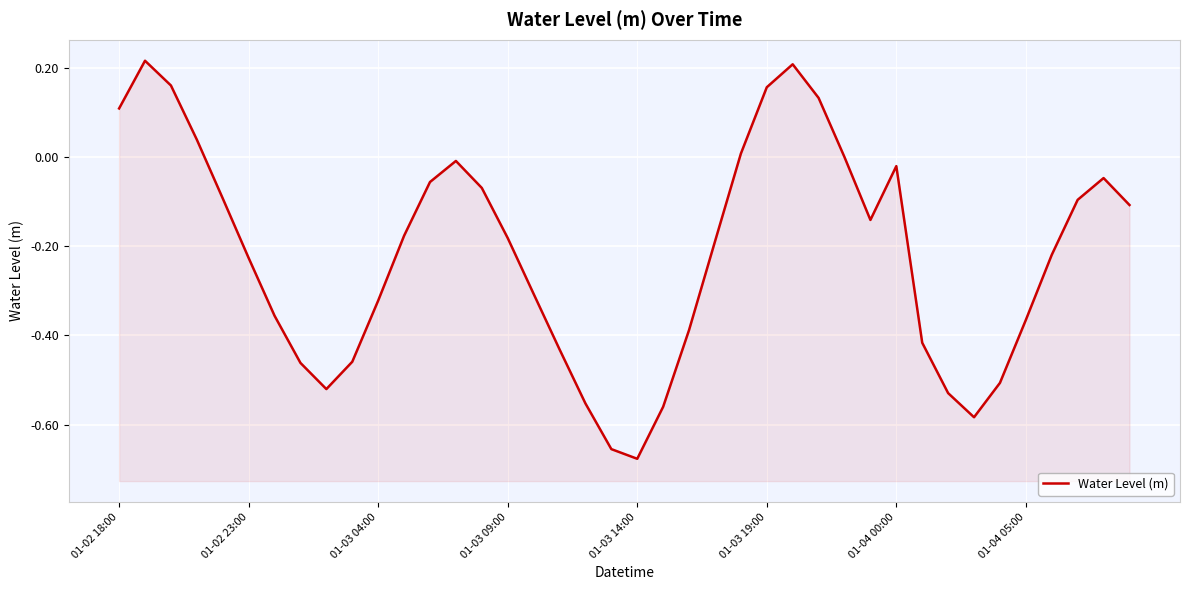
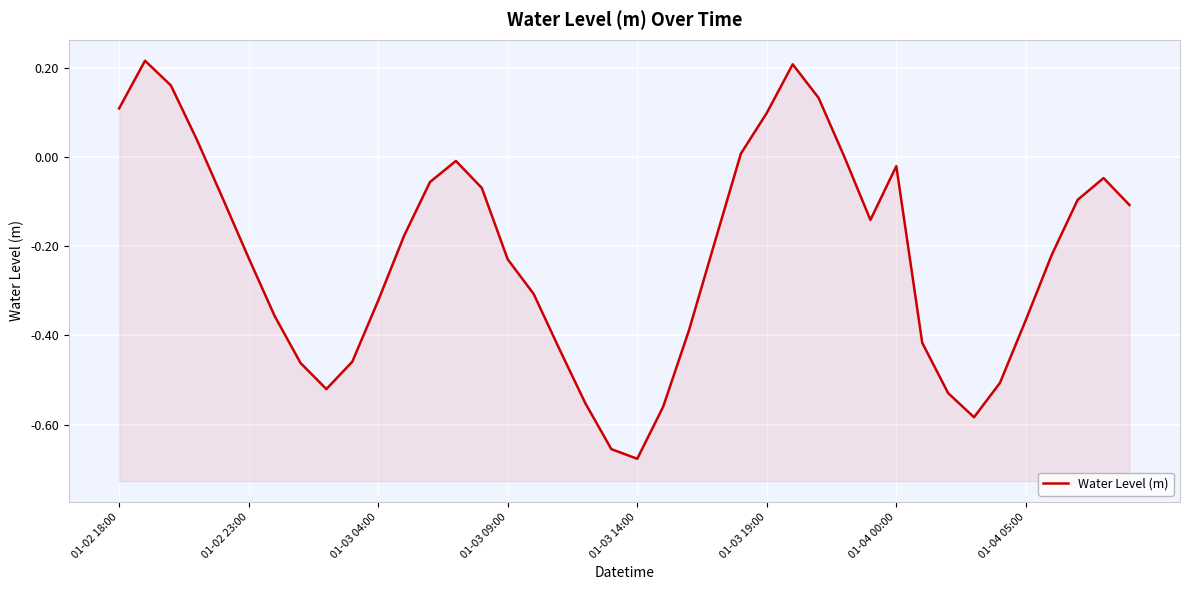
01-03 09:00: -0.18 -> -0.23
01-03 19:00: 0.16 -> 0.10
